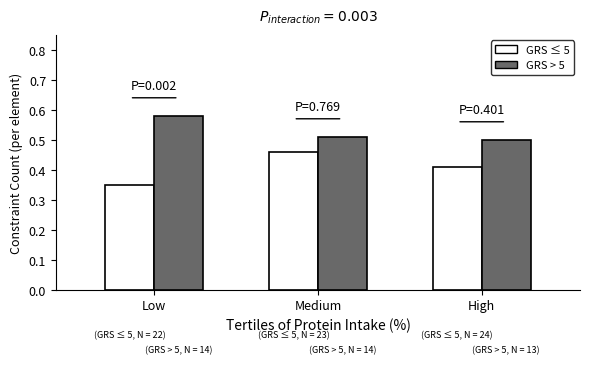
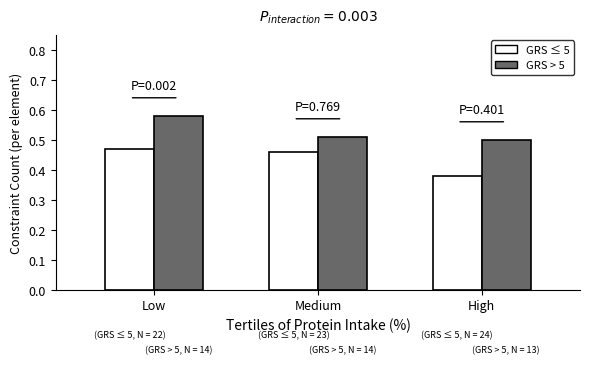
GRS ≤ 5, Low: 0.35 -> 0.47
GRS ≤ 5, High: 0.41 -> 0.38
